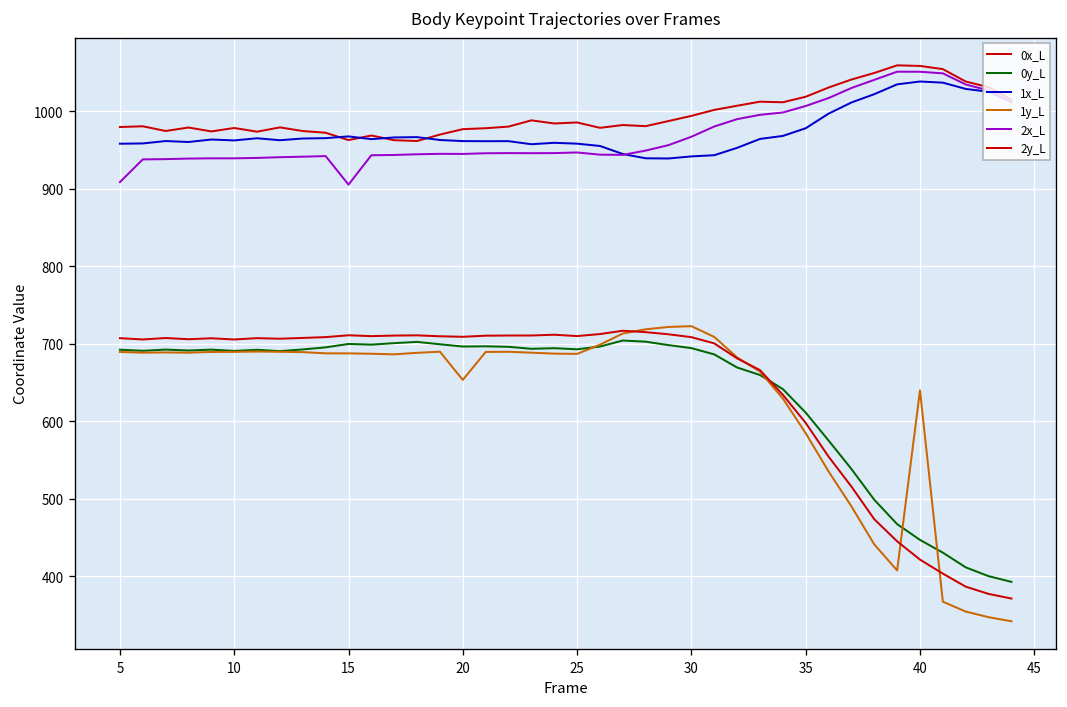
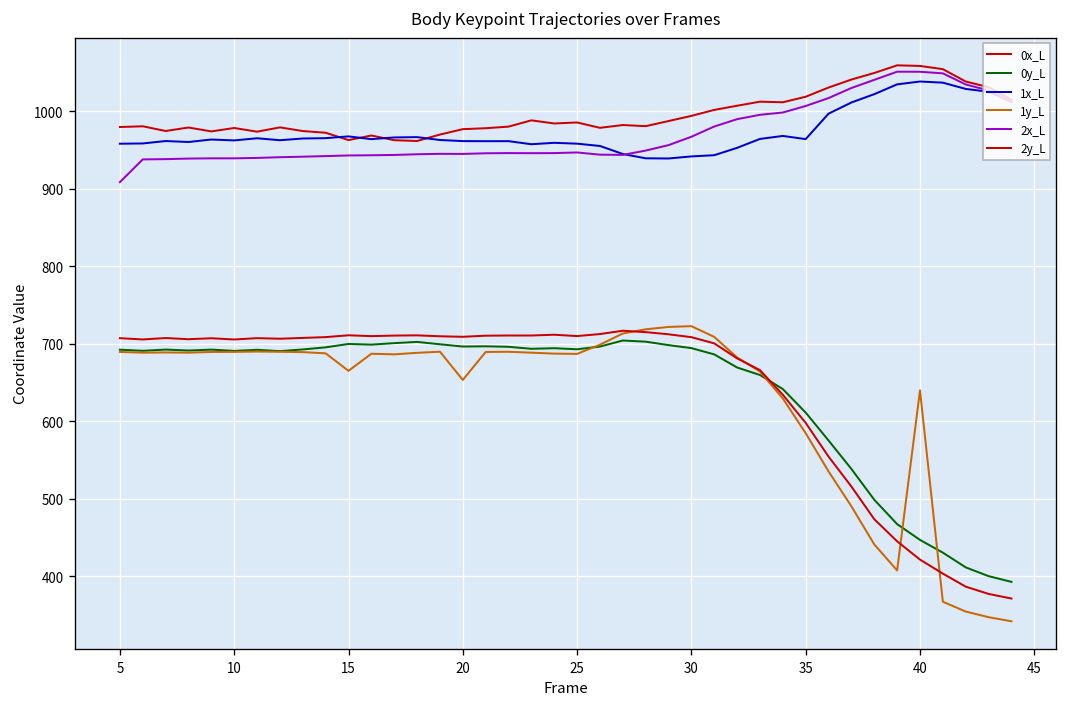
1y_L, 15: 690 -> 670
2x_L, 15: 910 -> 940
1x_L, 35: 980 -> 960
